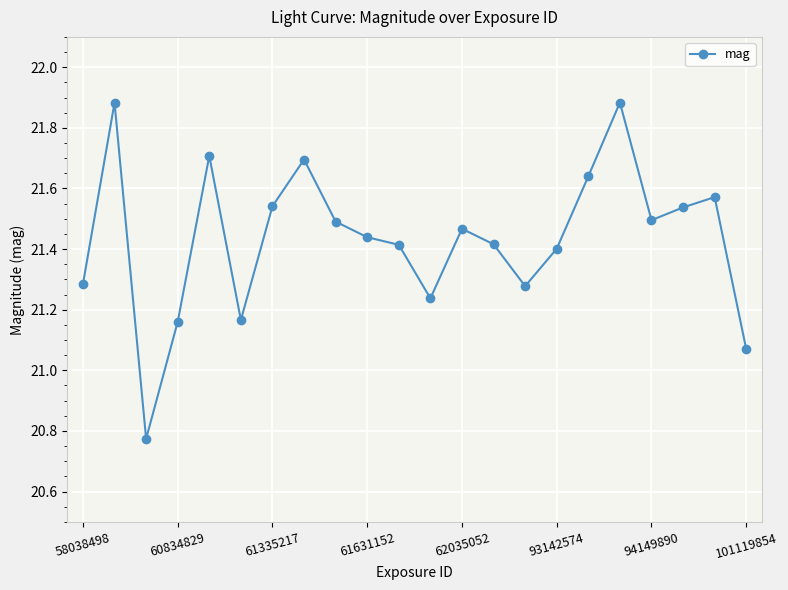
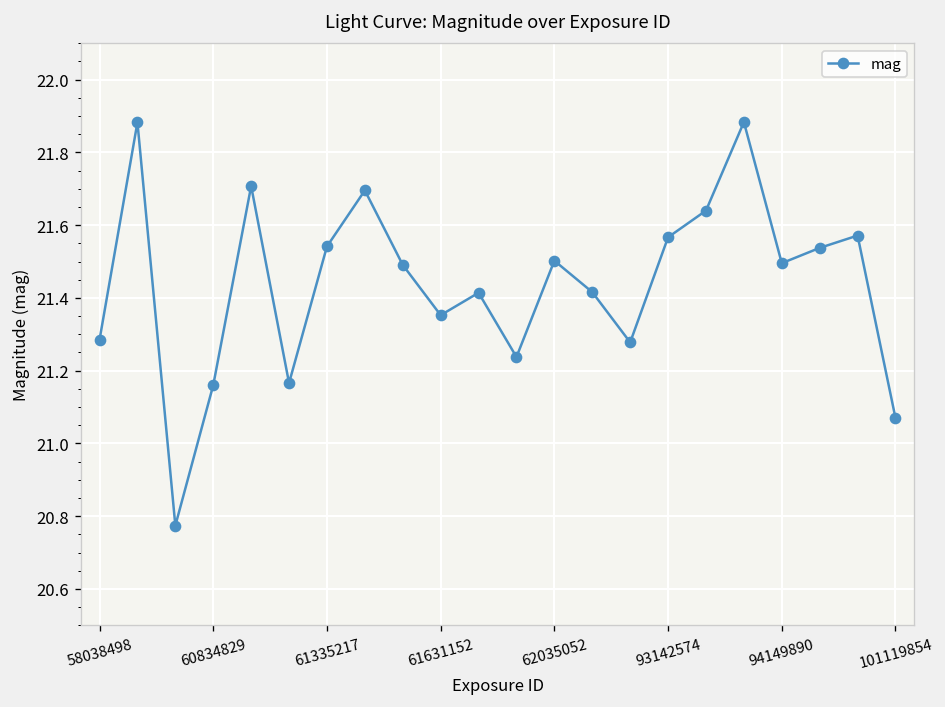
61631152: 21.44 -> 21.35
62035052: 21.47 -> 21.50
93142574: 21.40 -> 21.57
